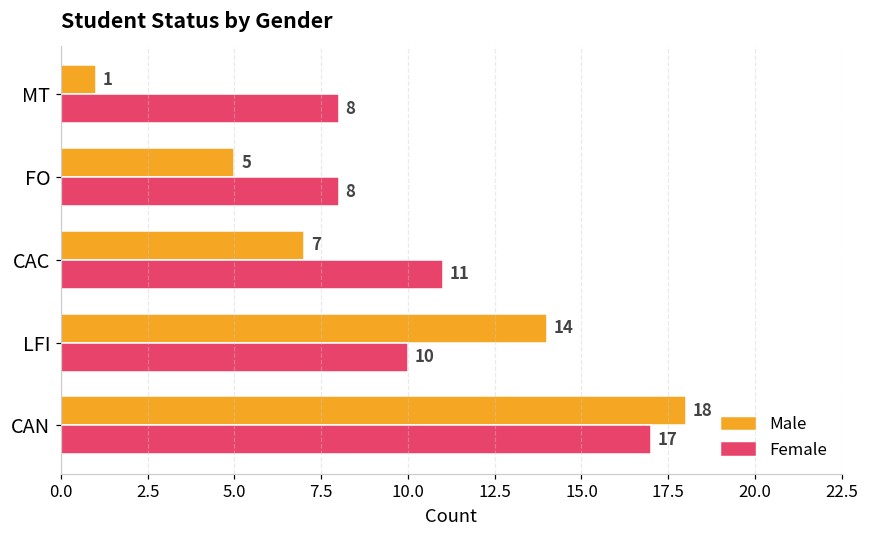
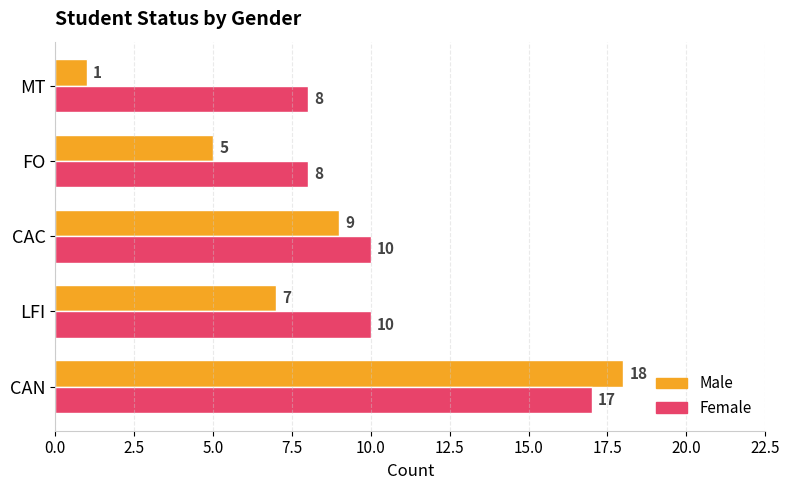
Male, CAC: 7 -> 9
Female, CAC: 11 -> 10
Male, LFI: 14 -> 7
